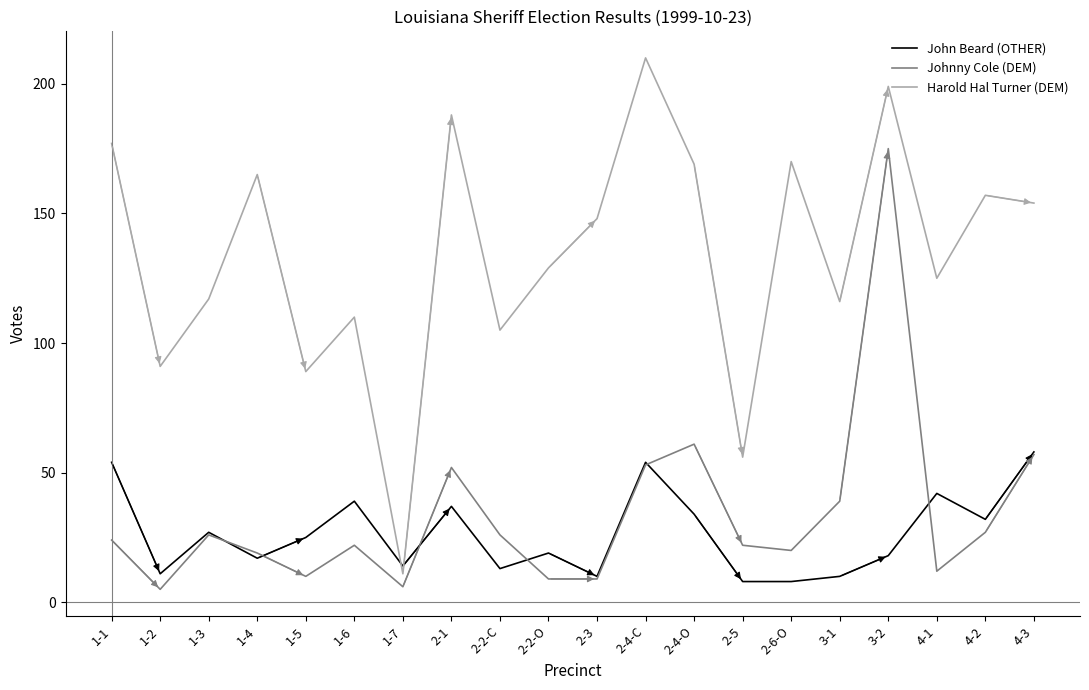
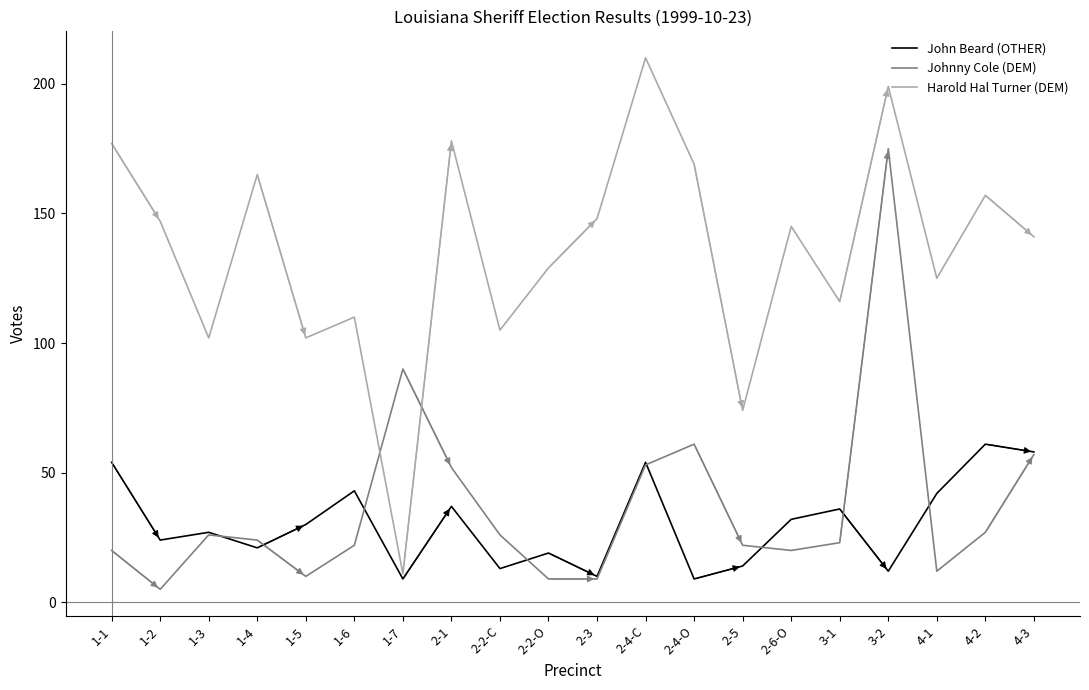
Johnny Cole (DEM), 1-1: 24 -> 20
John Beard (OTHER), 1-2: 11 -> 24
Harold Hal Turner (DEM), 1-2: 91 -> 147
Harold Hal Turner (DEM), 1-3: 117 -> 102
John Beard (OTHER), 1-4: 17 -> 21
Johnny Cole (DEM), 1-4: 19 -> 24
John Beard (OTHER), 1-5: 25 -> 30
Harold Hal Turner (DEM), 1-5: 89 -> 102
John Beard (OTHER), 1-6: 39 -> 43
John Beard (OTHER), 1-7: 14 -> 9
Johnny Cole (DEM), 1-7: 6 -> 90
Harold Hal Turner (DEM), 2-1: 188 -> 178
John Beard (OTHER), 2-4-O: 34 -> 9
John Beard (OTHER), 2-5: 8 -> 14
Harold Hal Turner (DEM), 2-5: 56 -> 74
John Beard (OTHER), 2-6-O: 8 -> 32
Harold Hal Turner (DEM), 2-6-O: 170 -> 145
John Beard (OTHER), 3-1: 10 -> 36
Johnny Cole (DEM), 3-1: 39 -> 23
John Beard (OTHER), 3-2: 18 -> 12
John Beard (OTHER), 4-2: 32 -> 61
Harold Hal Turner (DEM), 4-3: 154 -> 141
